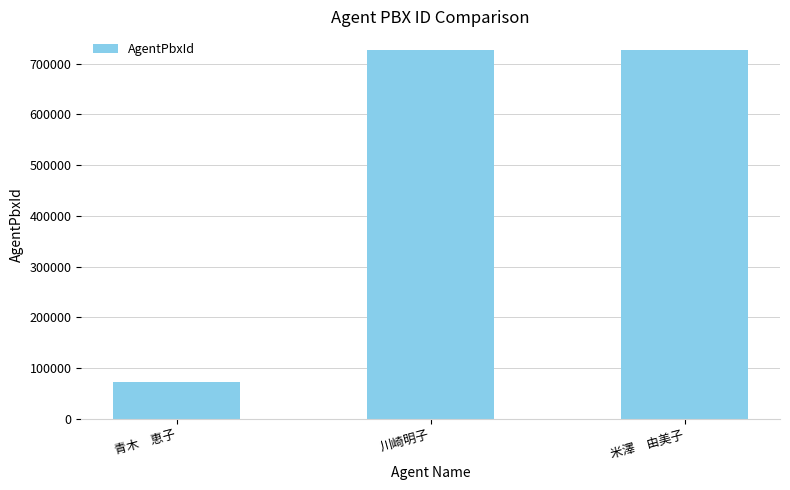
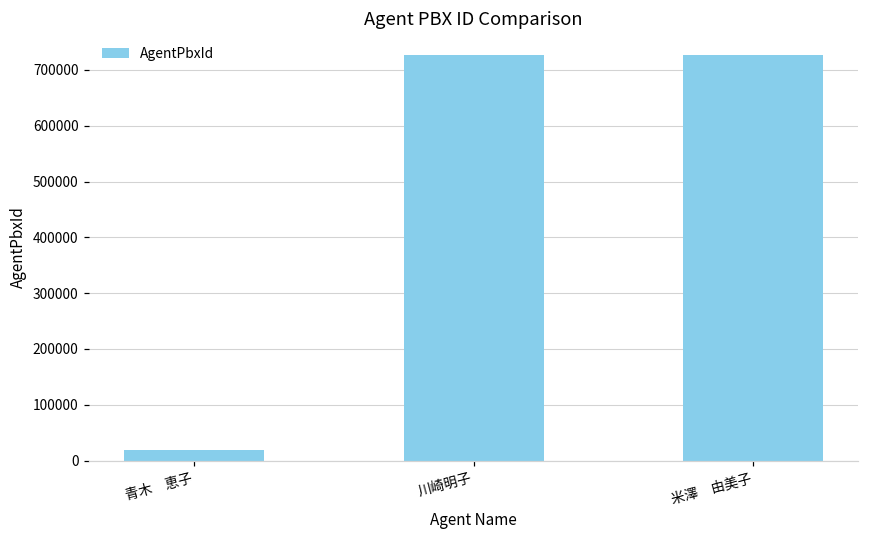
青木 恵子: 70000 -> 20000
